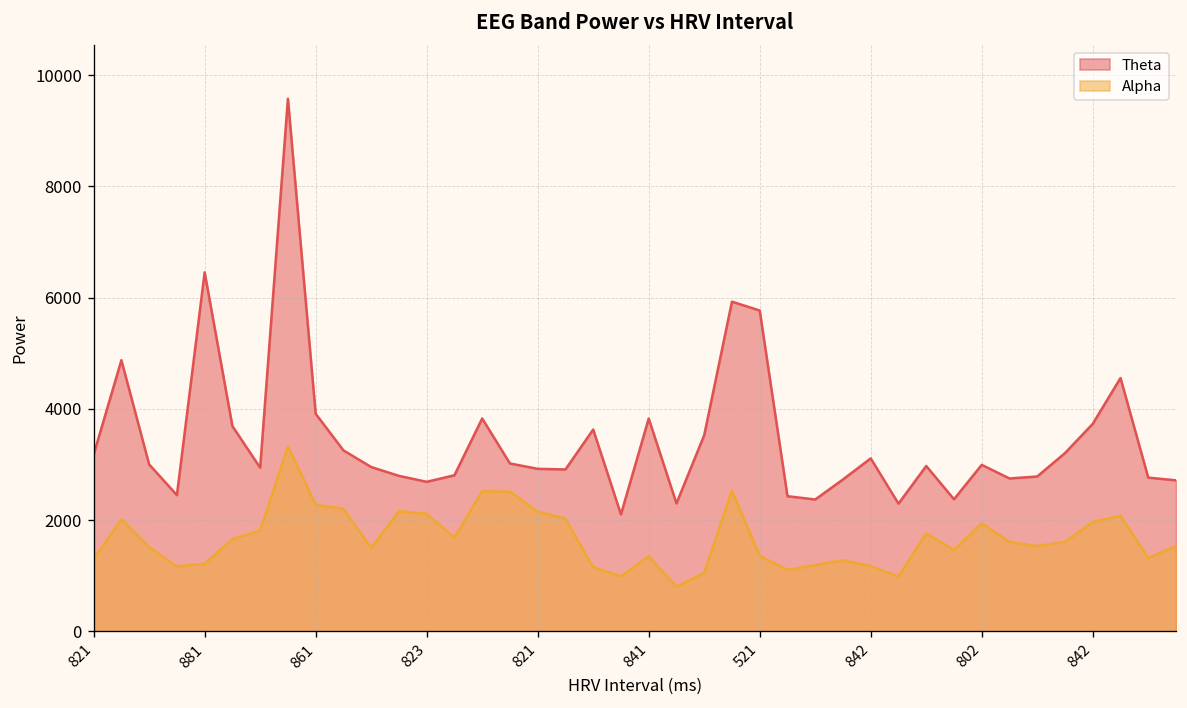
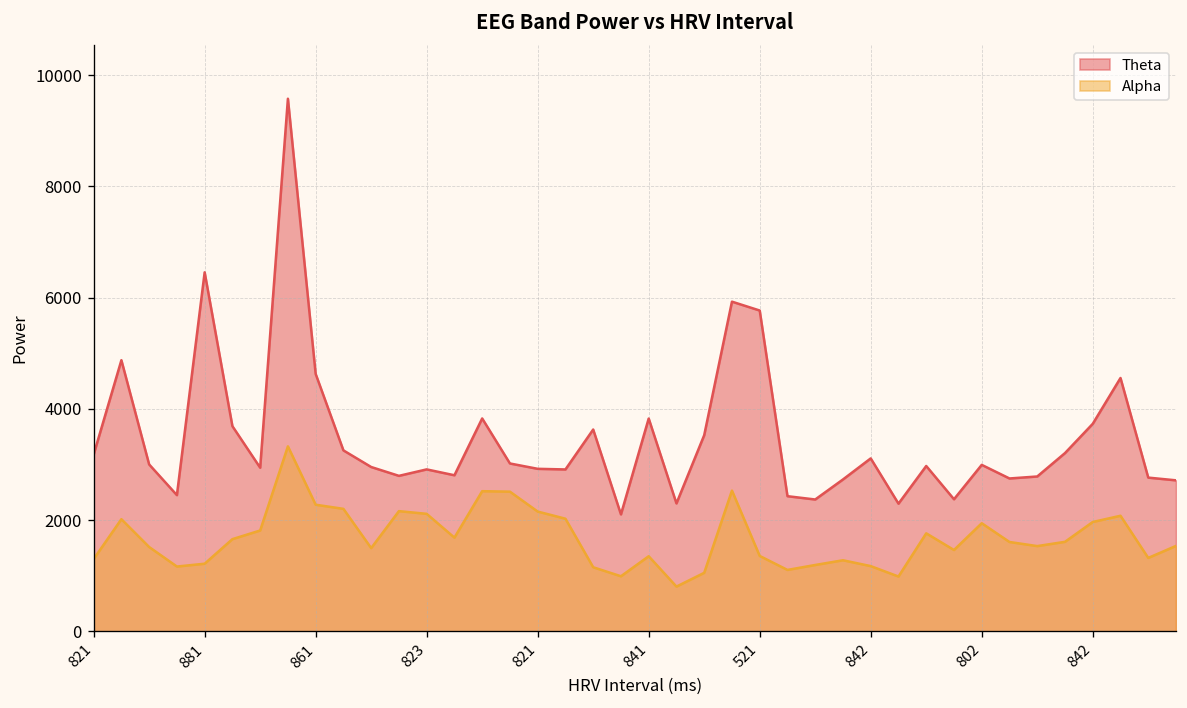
Theta, 861: 3900 -> 4600
Theta, 823: 2700 -> 2900
